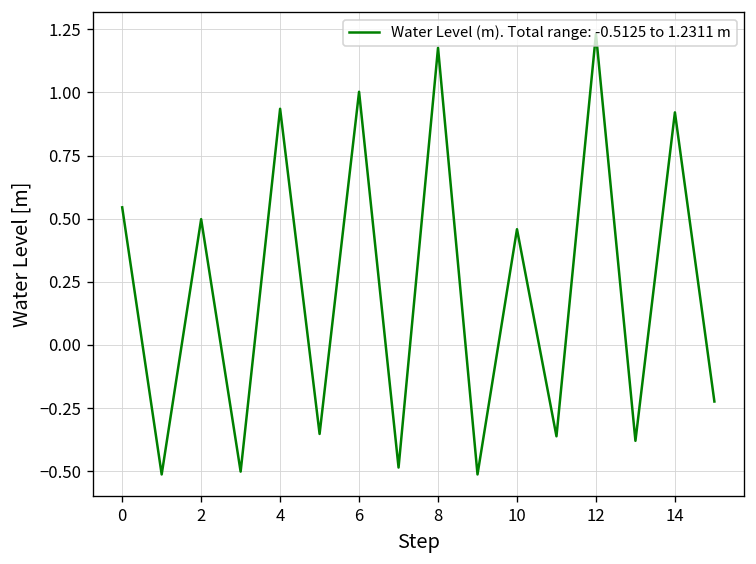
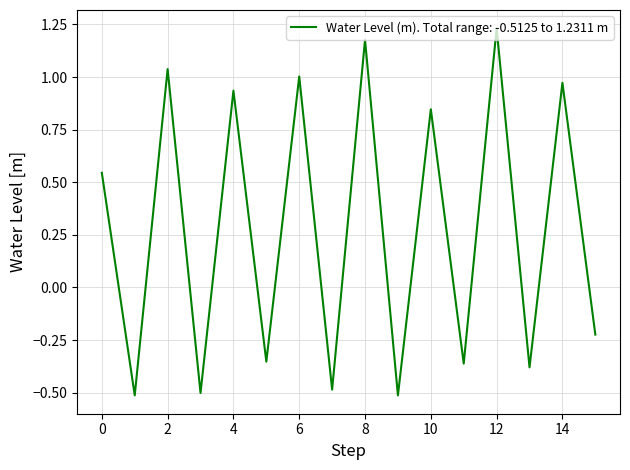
2: 0.50 -> 1.04
10: 0.46 -> 0.85
14: 0.92 -> 0.97
